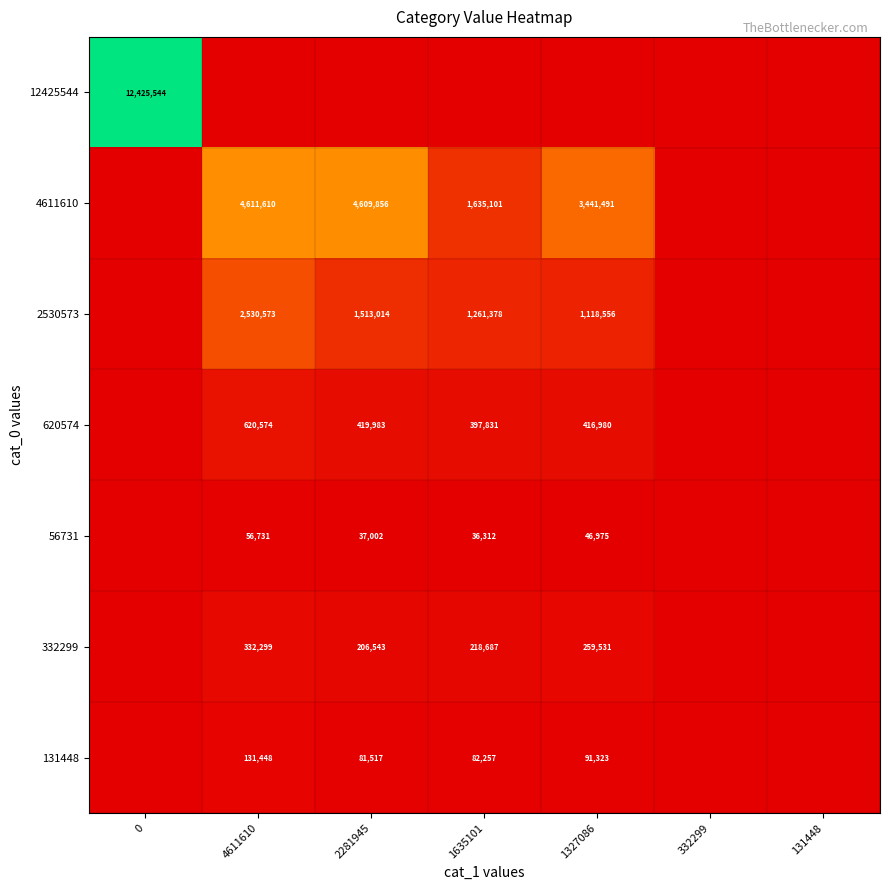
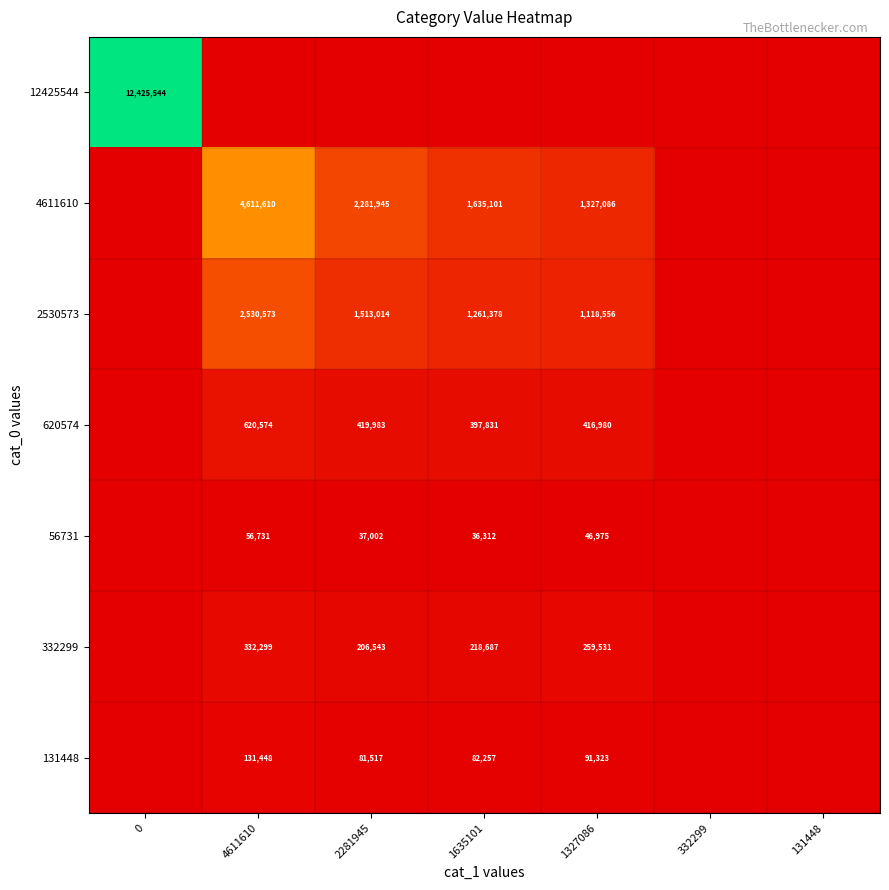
4611610, 2281945: 4,609,856 -> 2,281,945
4611610, 1327086: 3,441,491 -> 1,327,086
